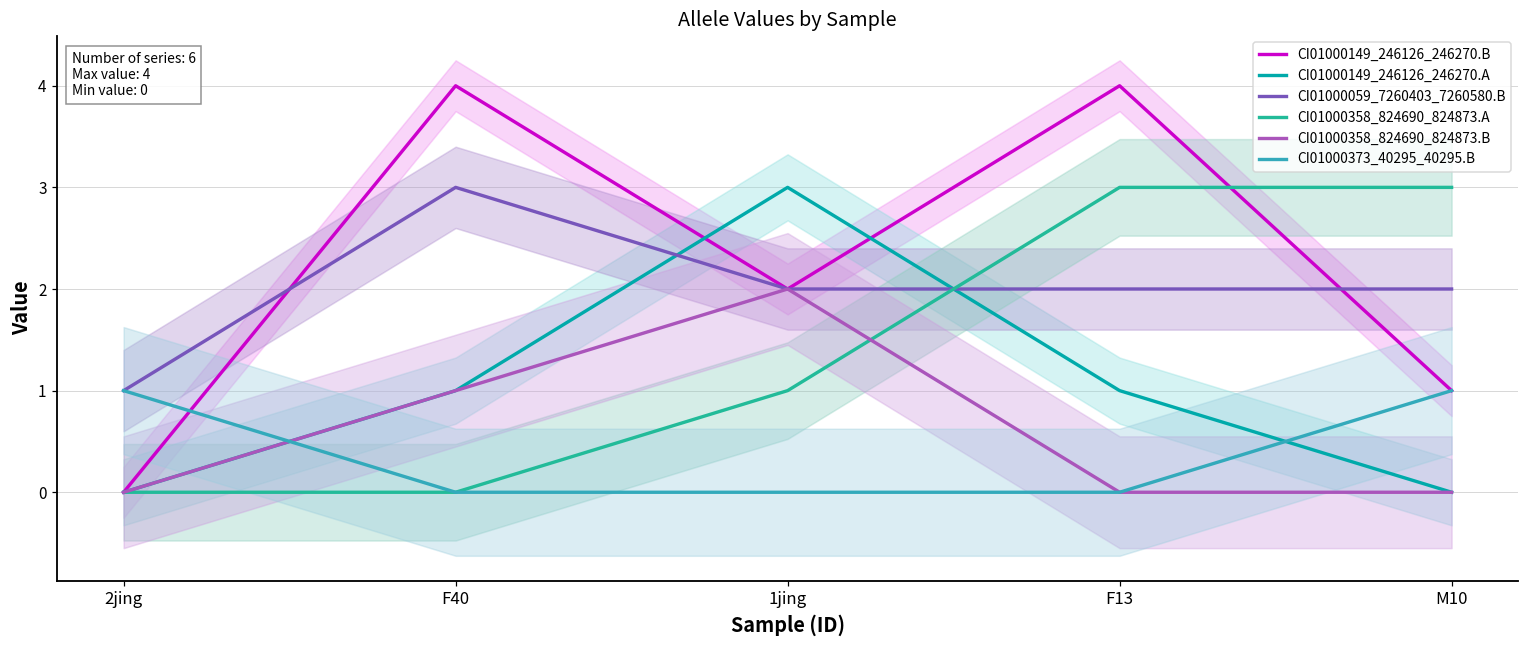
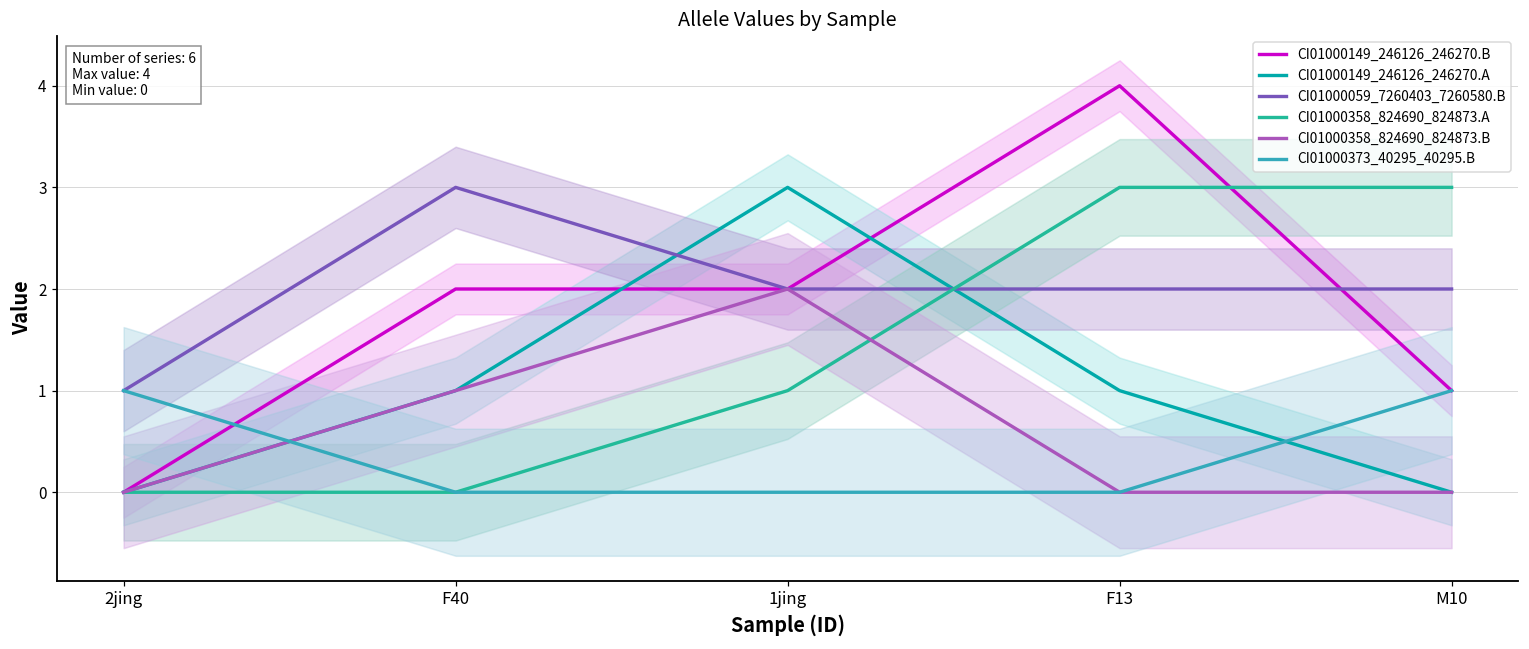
CI01000149_246126_246270.B, F40: 4 -> 2
